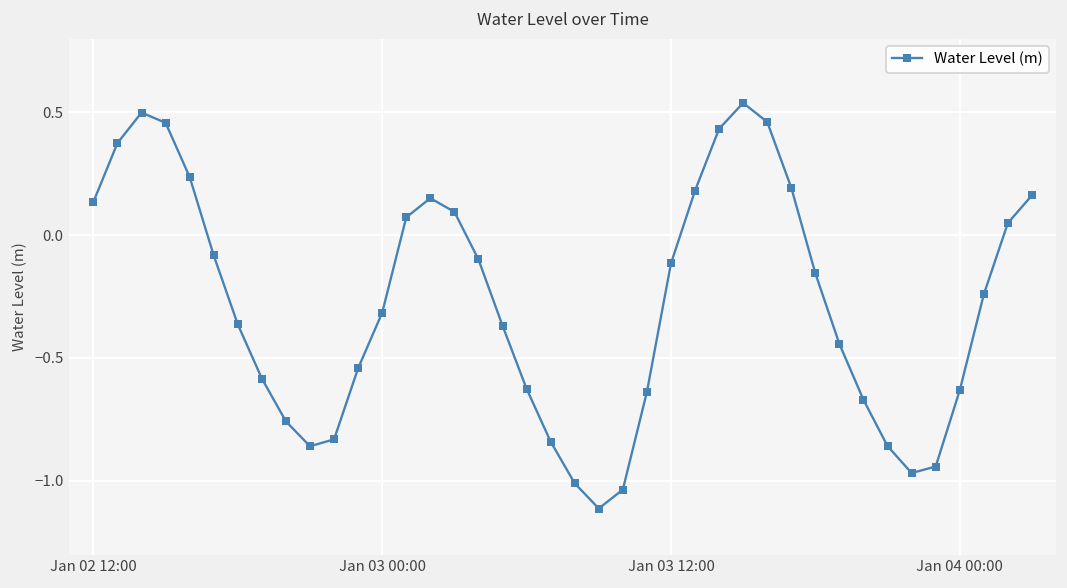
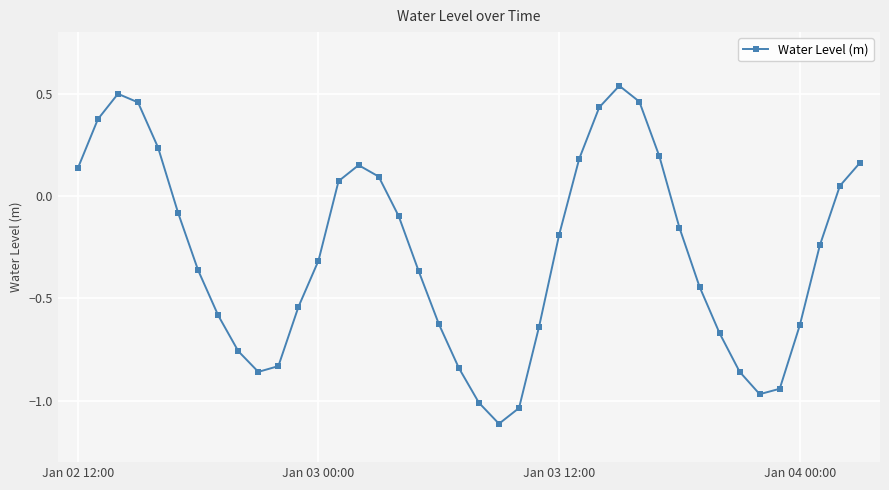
Jan 03 12:00: -0.12 -> -0.19
